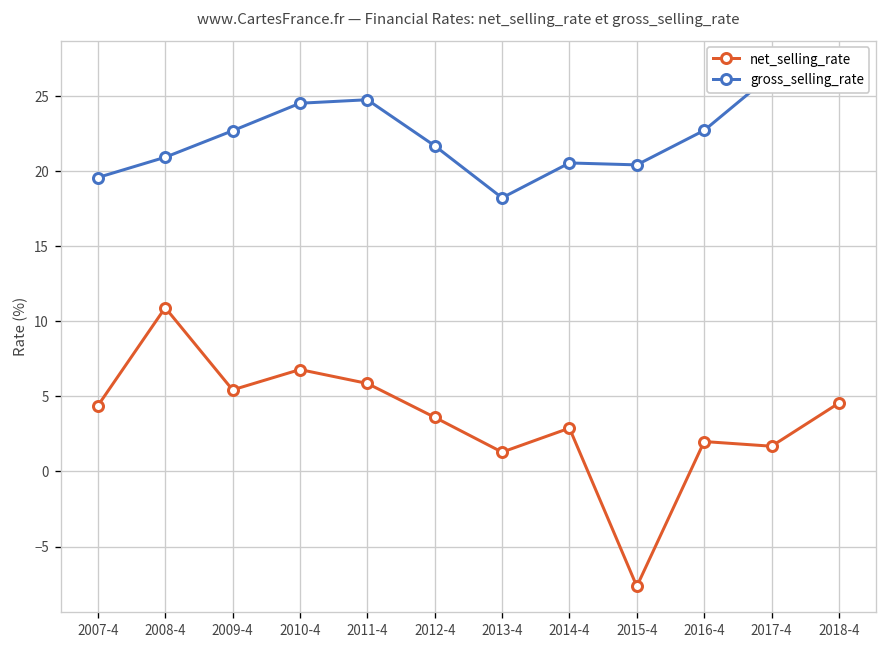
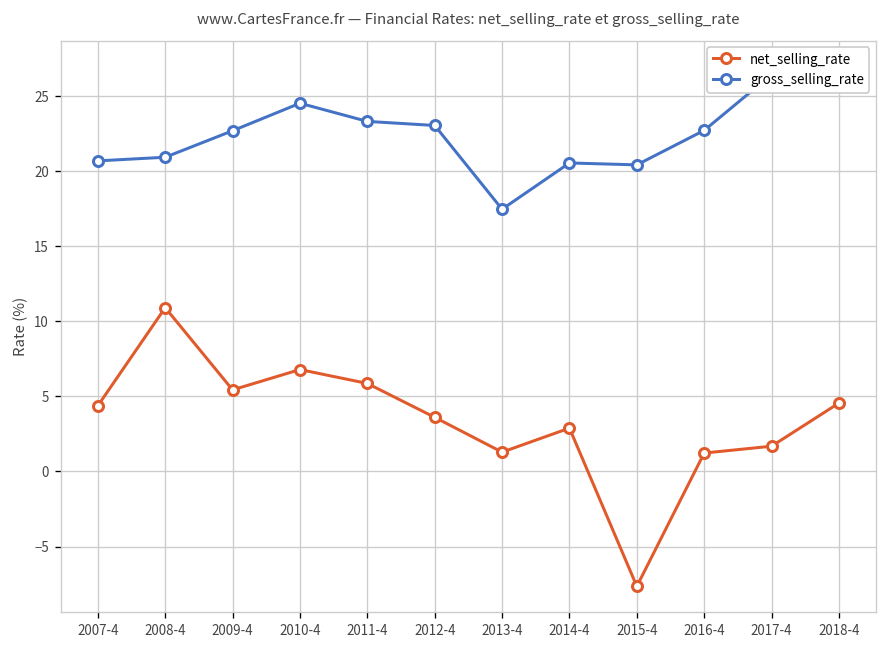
gross_selling_rate, 2007-4: 19.6 -> 20.7
gross_selling_rate, 2011-4: 24.8 -> 23.3
gross_selling_rate, 2012-4: 21.7 -> 23.0
gross_selling_rate, 2013-4: 18.2 -> 17.5
net_selling_rate, 2016-4: 2.0 -> 1.2
